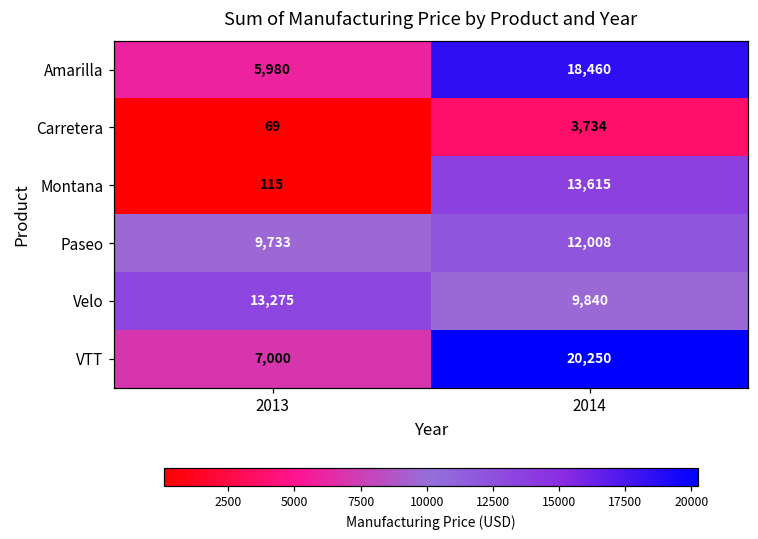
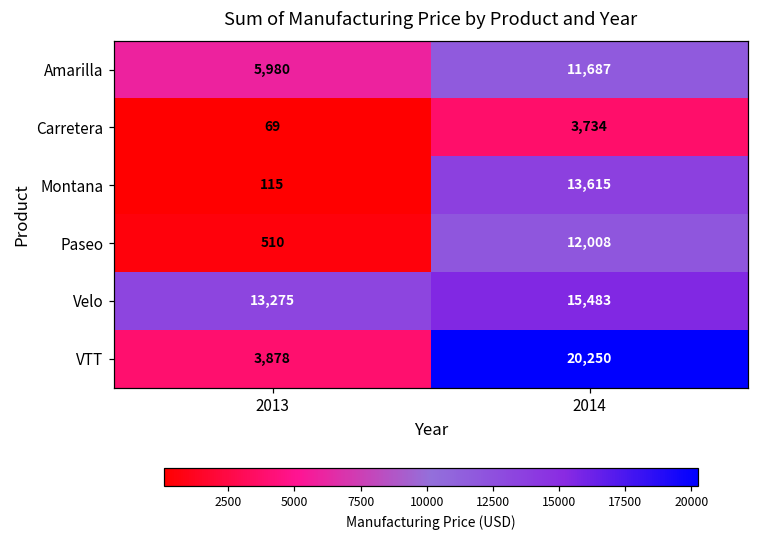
Amarilla, 2014: 18,460 -> 11,687
Paseo, 2013: 9,733 -> 510
Velo, 2014: 9,840 -> 15,483
VTT, 2013: 7,000 -> 3,878
